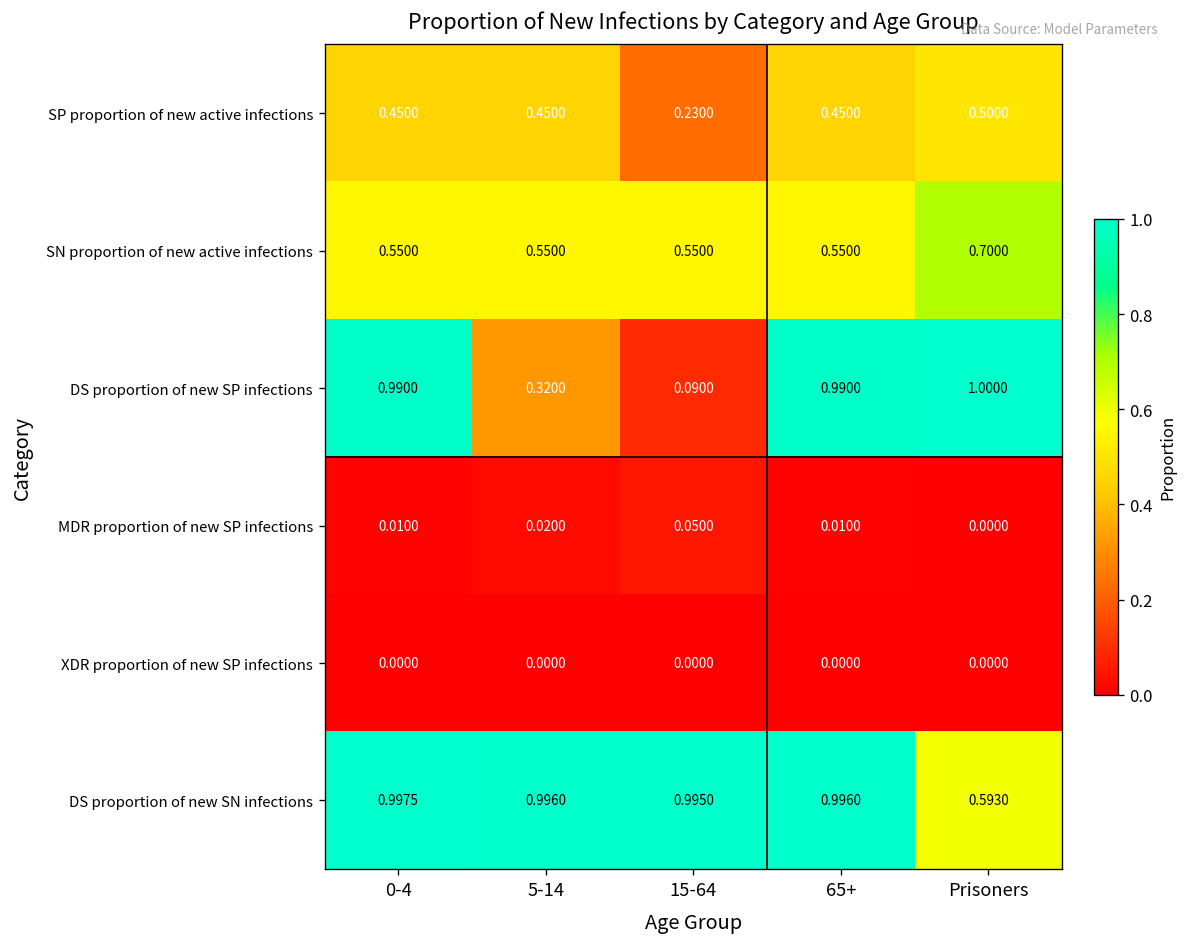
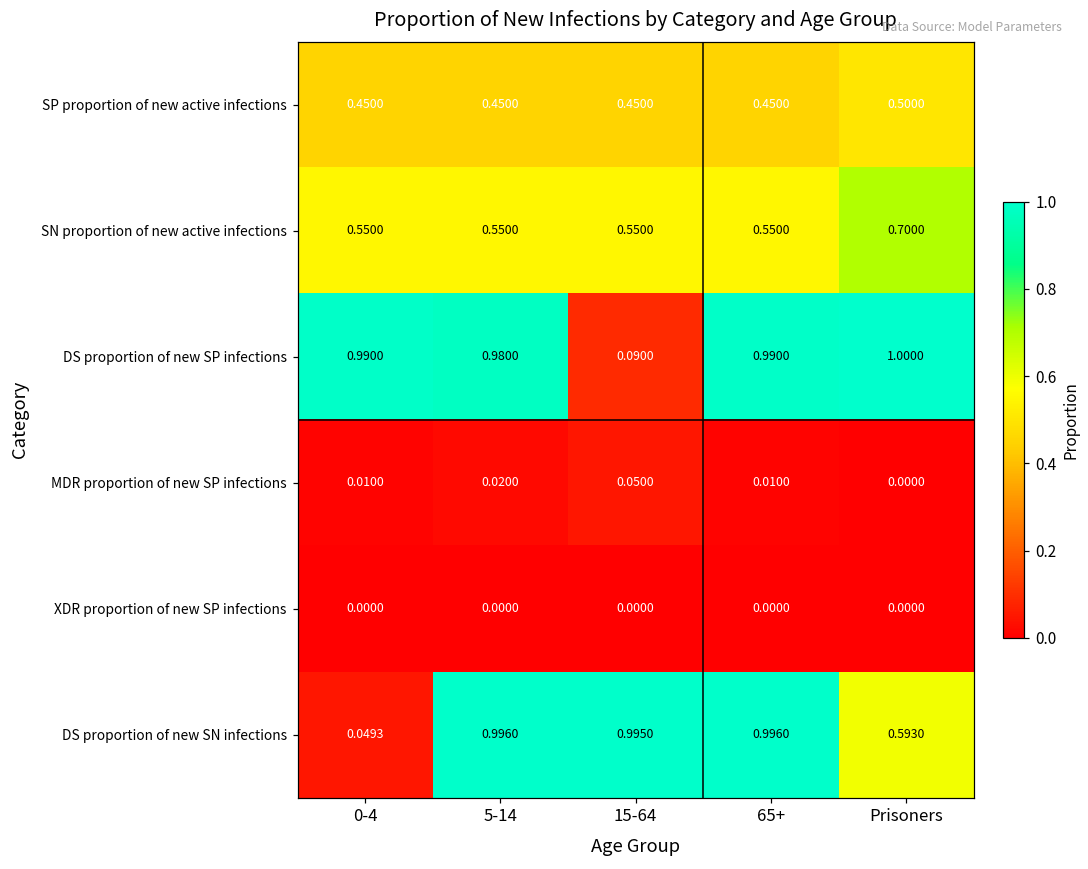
SP proportion of new active infections, 15-64: 0.2300 -> 0.4500
DS proportion of new SP infections, 5-14: 0.3200 -> 0.9800
DS proportion of new SN infections, 0-4: 0.9975 -> 0.0493
